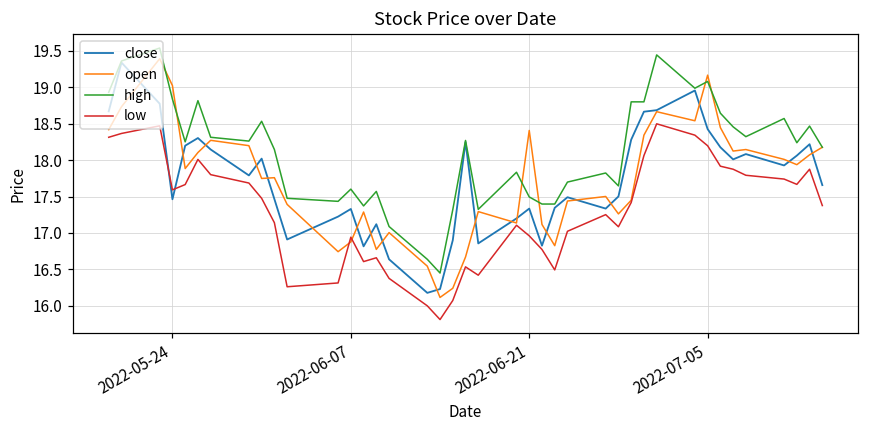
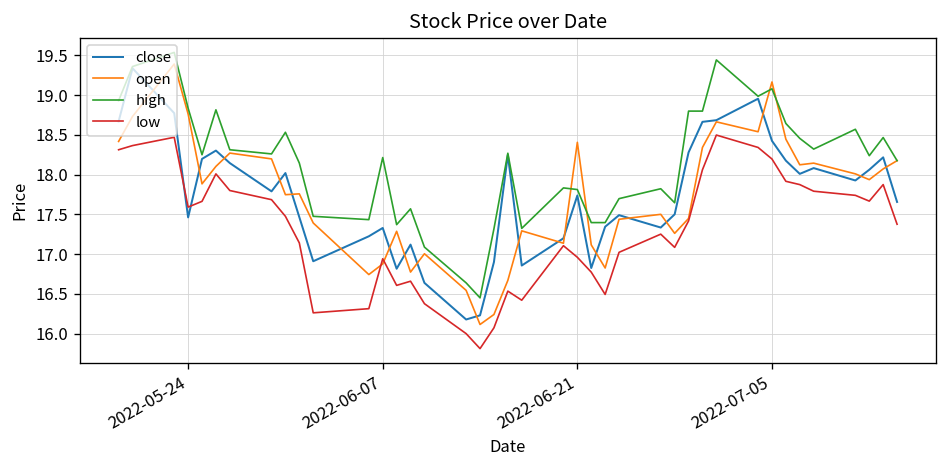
open, 2022-05-24: 19.0 -> 18.8
high, 2022-06-07: 17.6 -> 18.2
close, 2022-06-21: 17.3 -> 17.7
high, 2022-06-21: 17.5 -> 17.8
